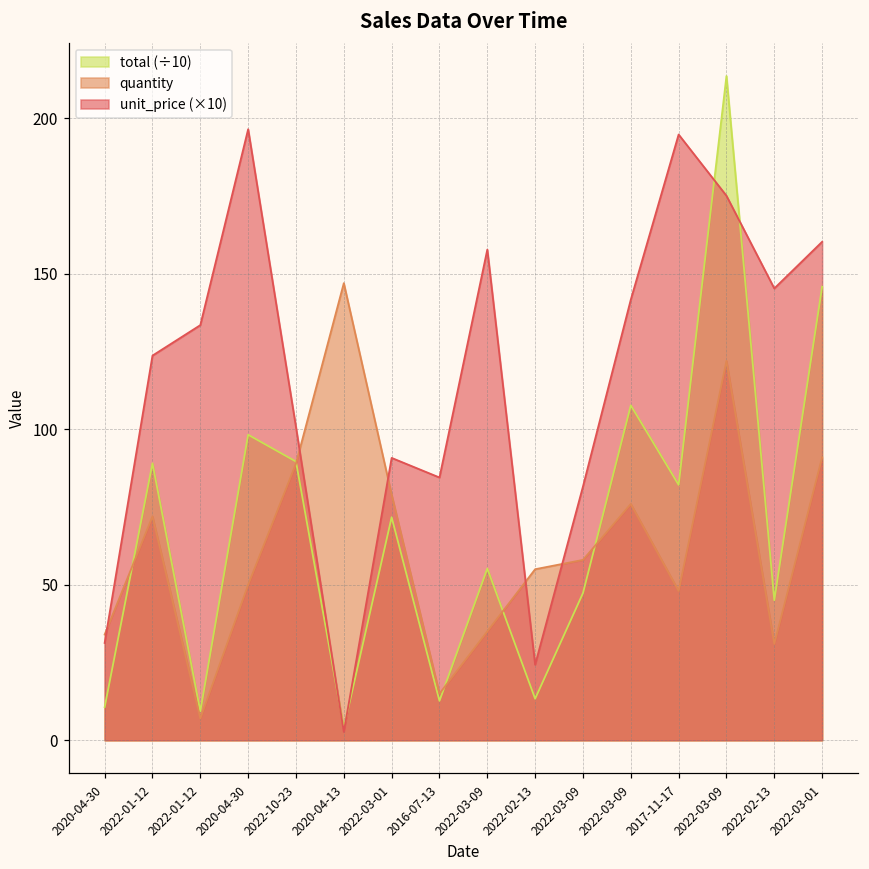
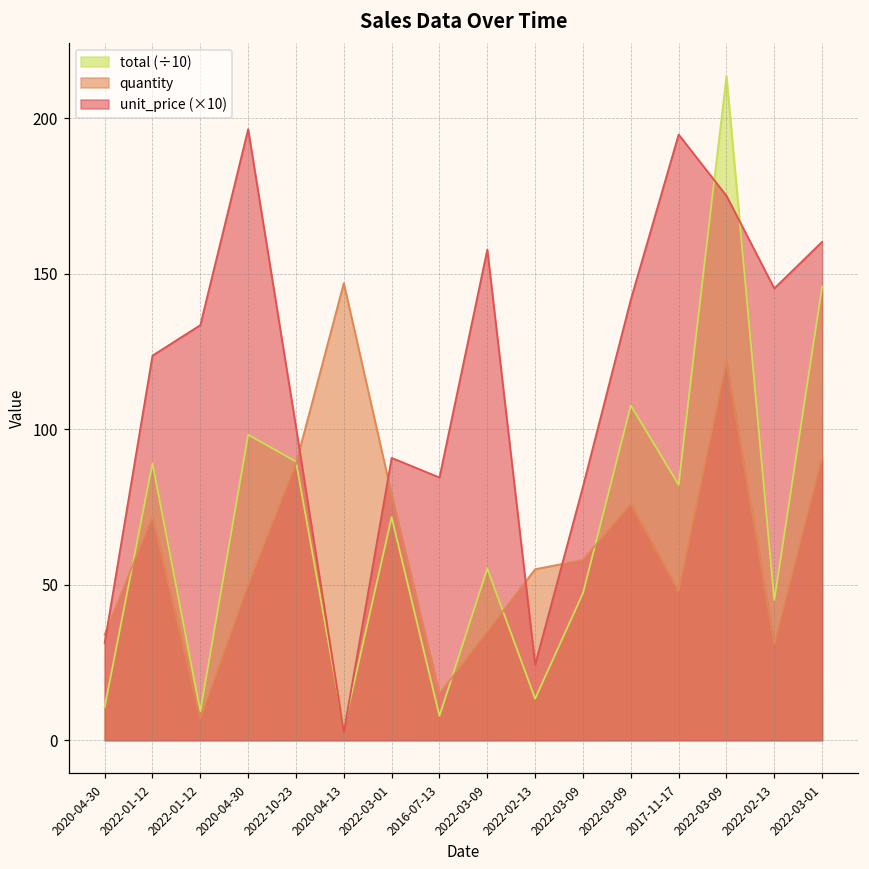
total (÷10), 2016-07-13: 13 -> 8
